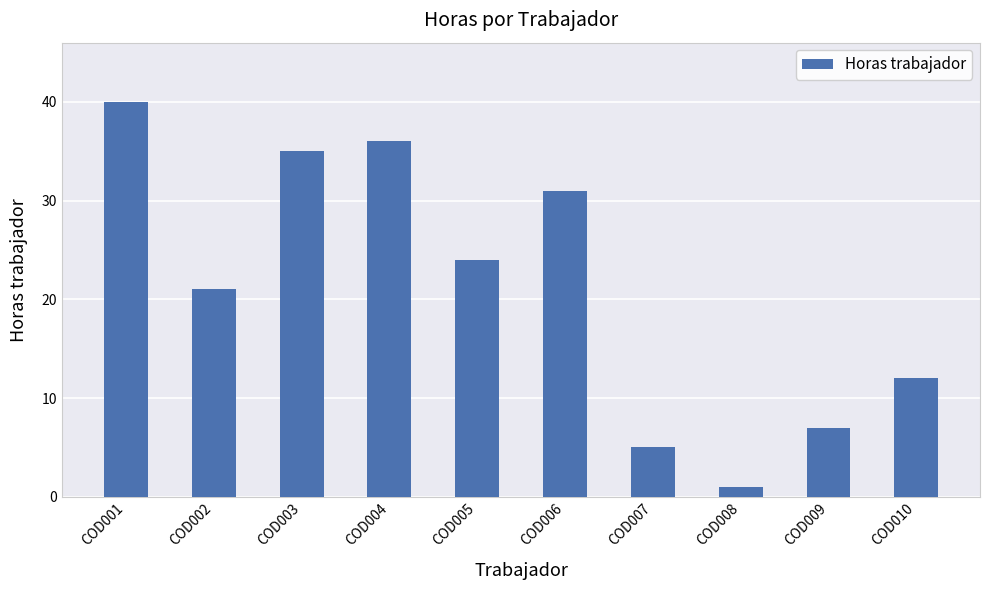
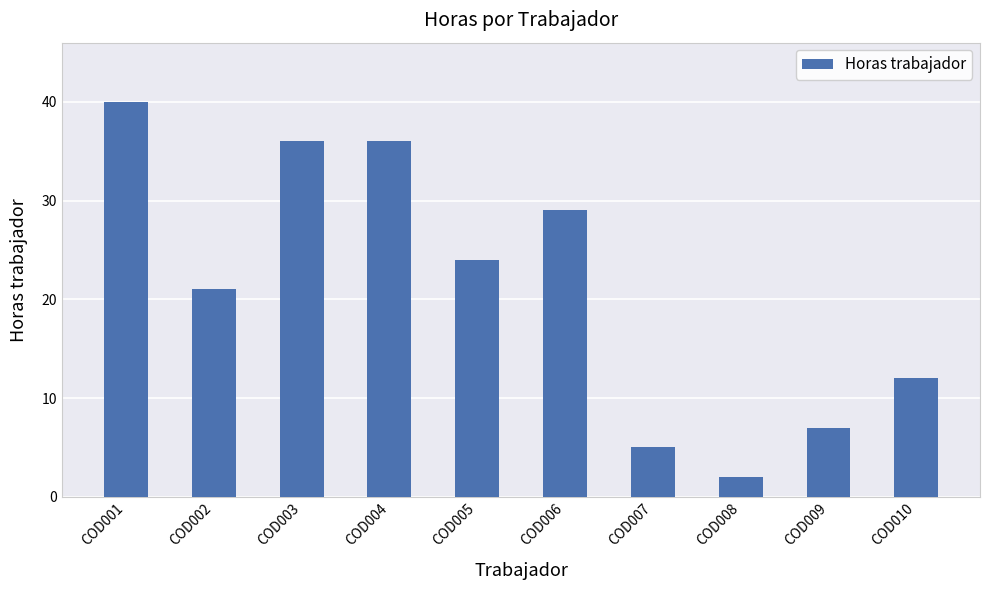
COD003: 35 -> 36
COD006: 31 -> 29
COD008: 1 -> 2
